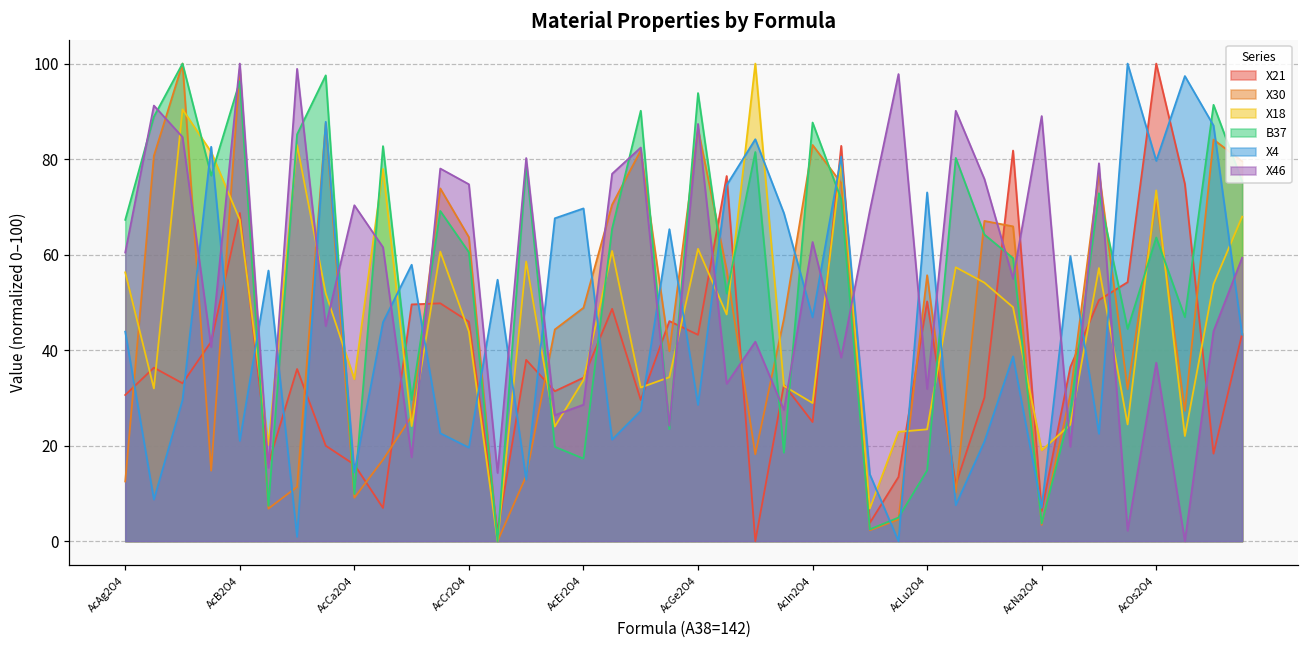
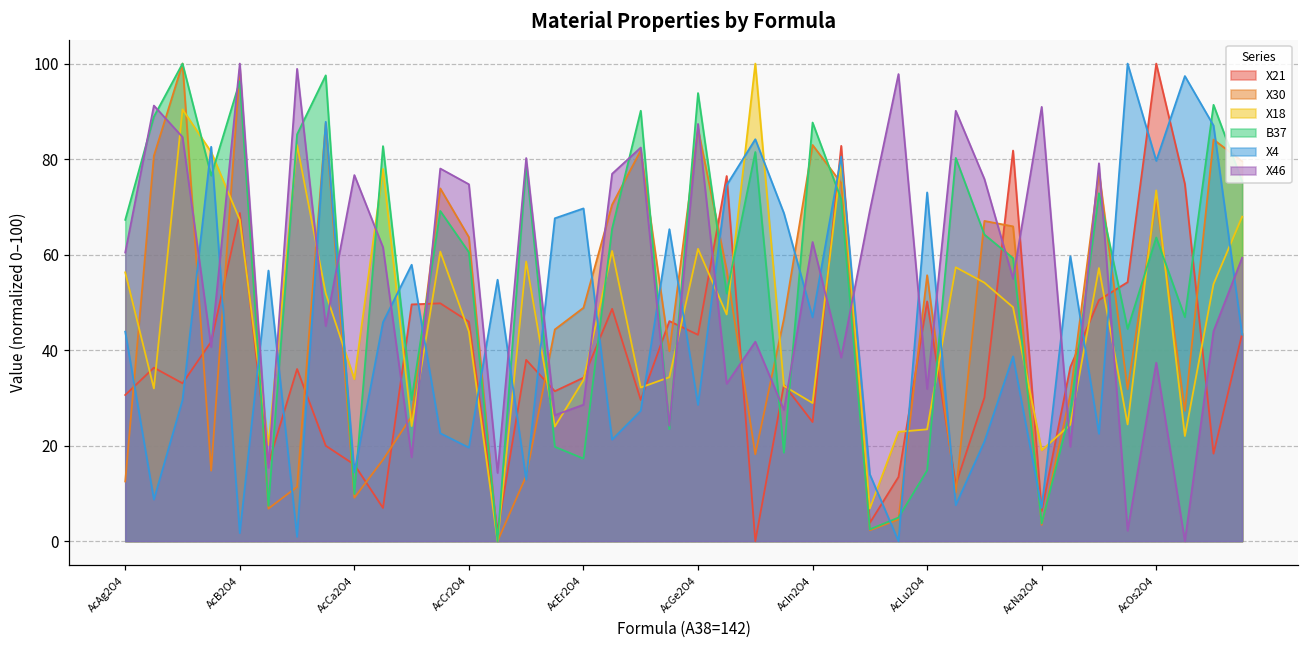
X4, AcB2O4: 21 -> 2
X46, AcCa2O4: 70 -> 77
X46, AcNa2O4: 89 -> 91
